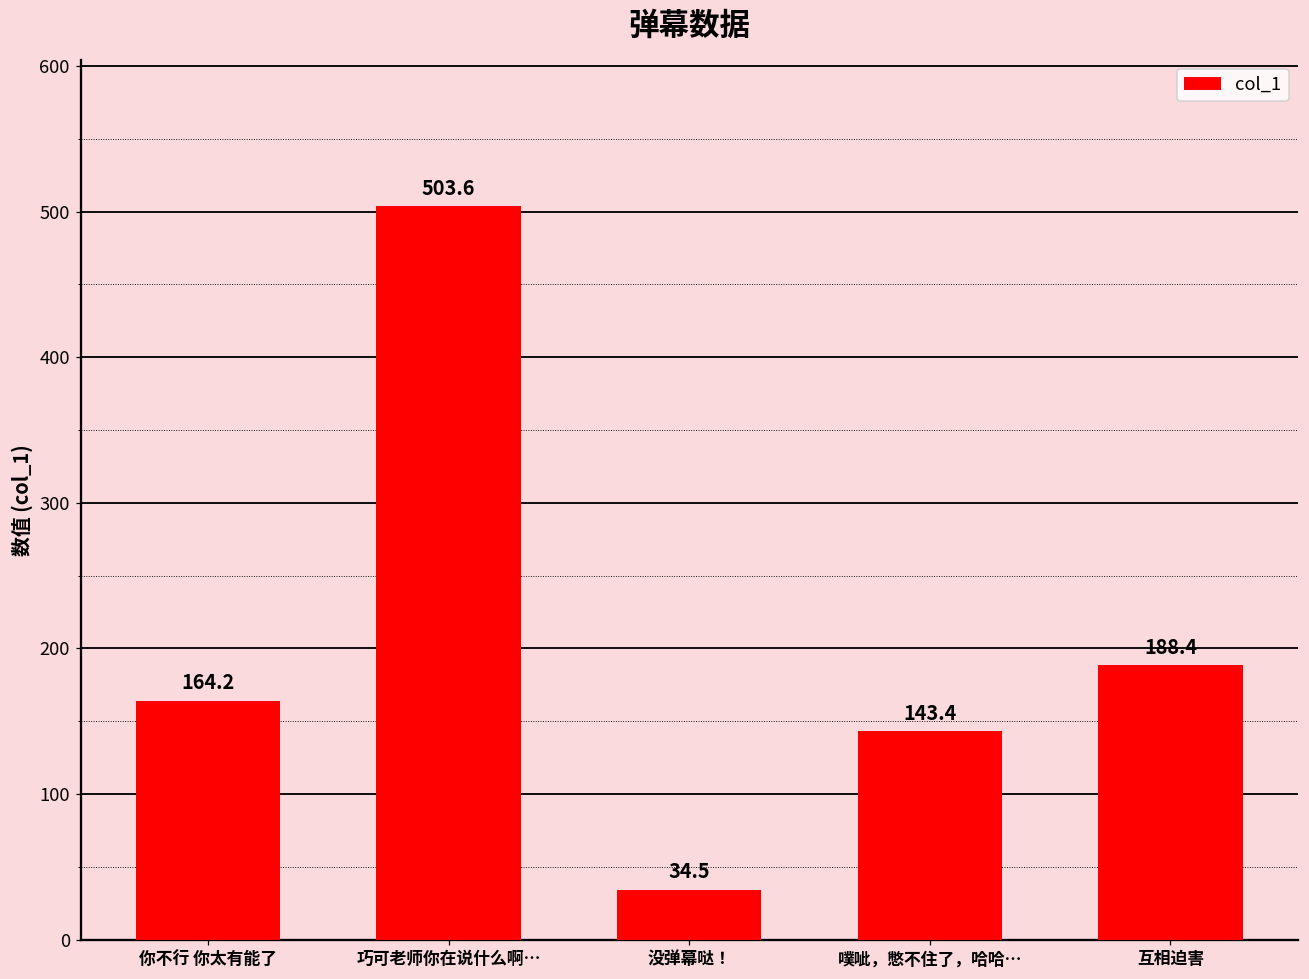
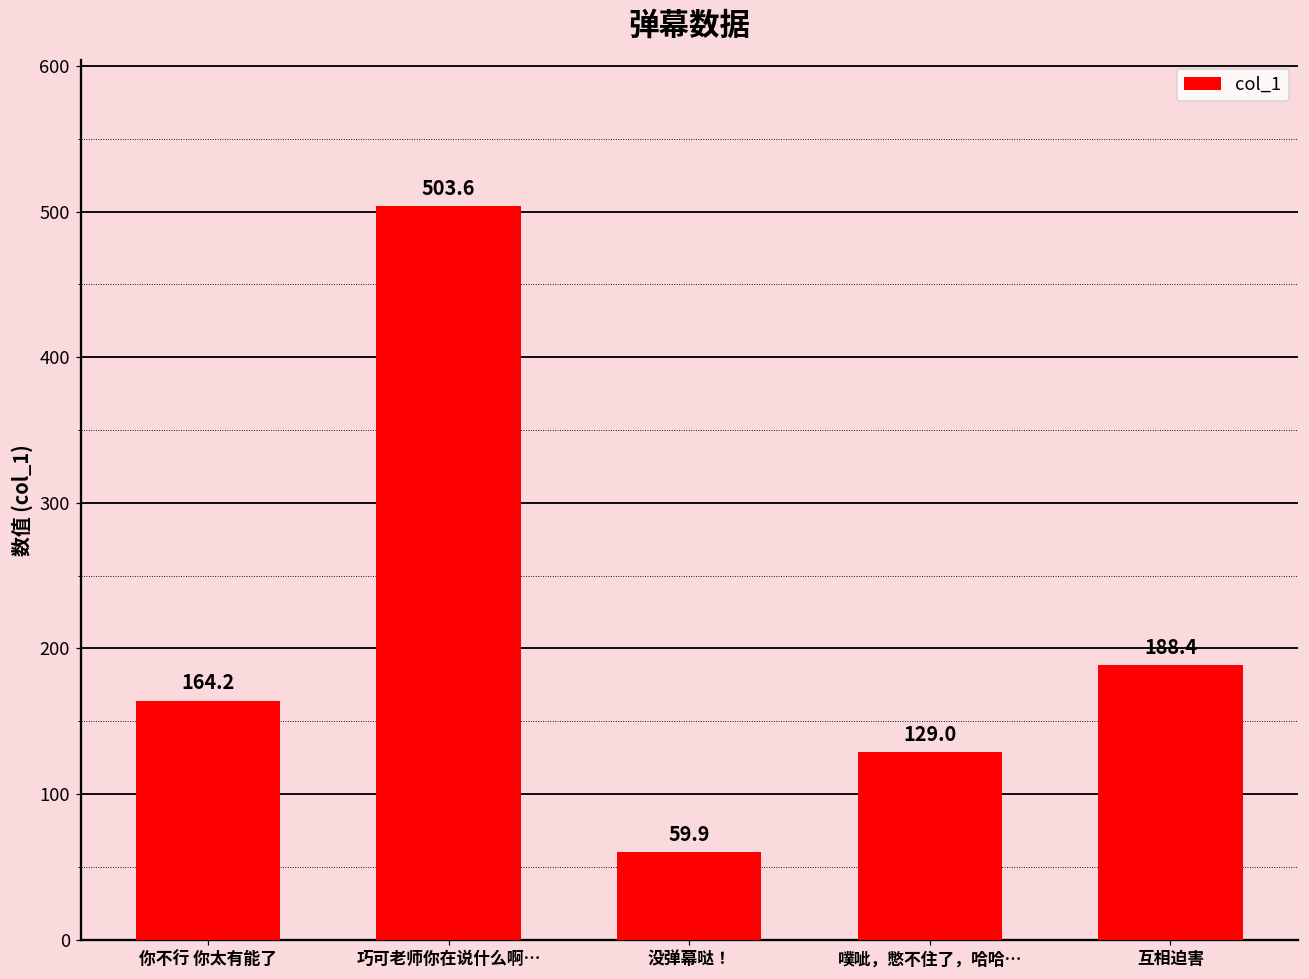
没弹幕哒！: 34.5 -> 59.9
噗呲，憋不住了，哈哈…: 143.4 -> 129.0
